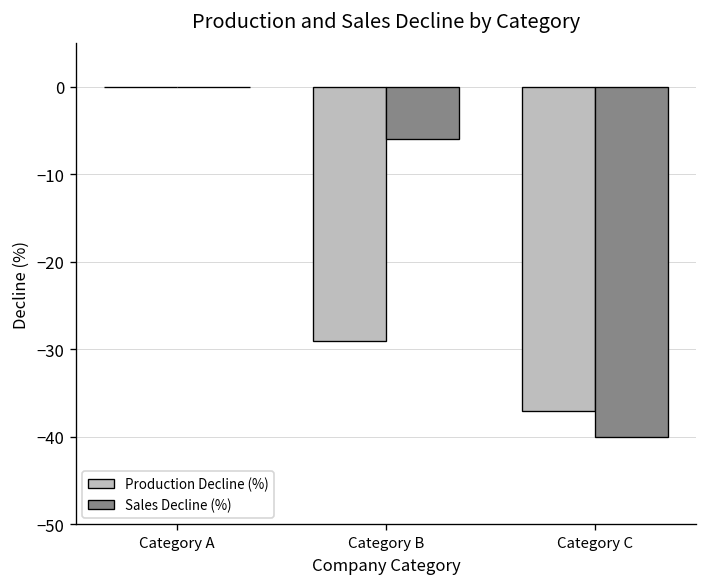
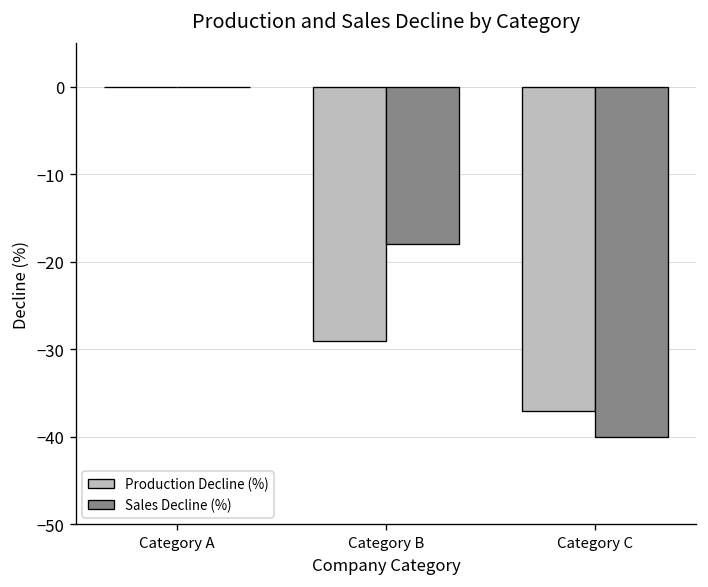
Sales Decline (%), Category B: -6 -> -18
